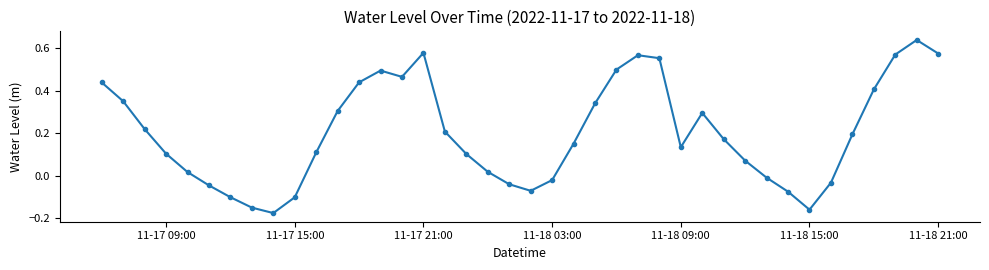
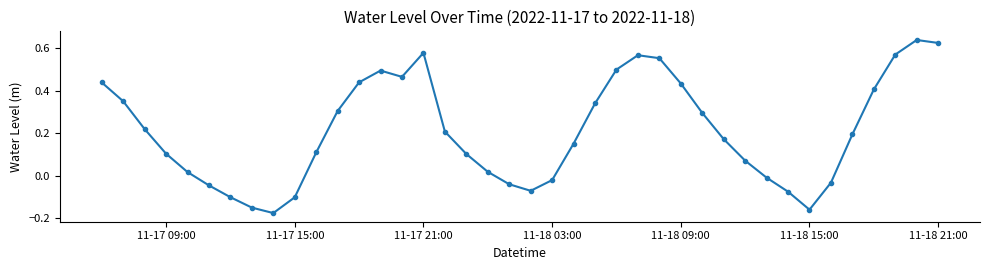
11-18 09:00: 0.13 -> 0.43
11-18 21:00: 0.57 -> 0.62
